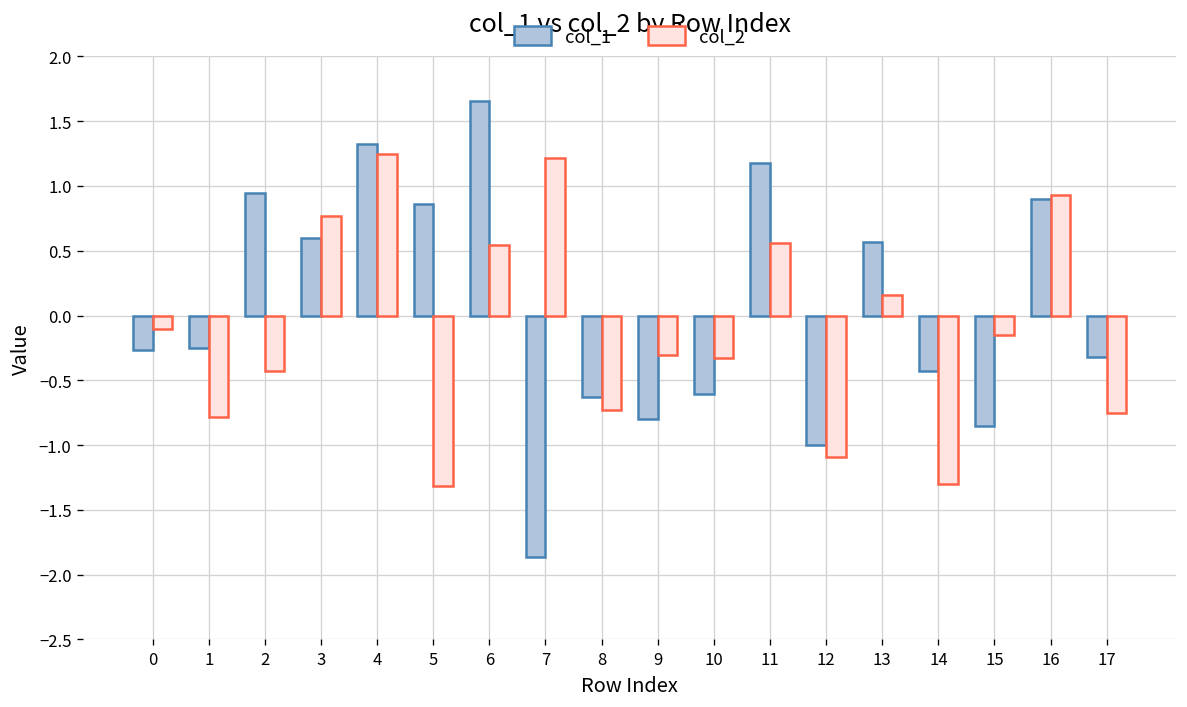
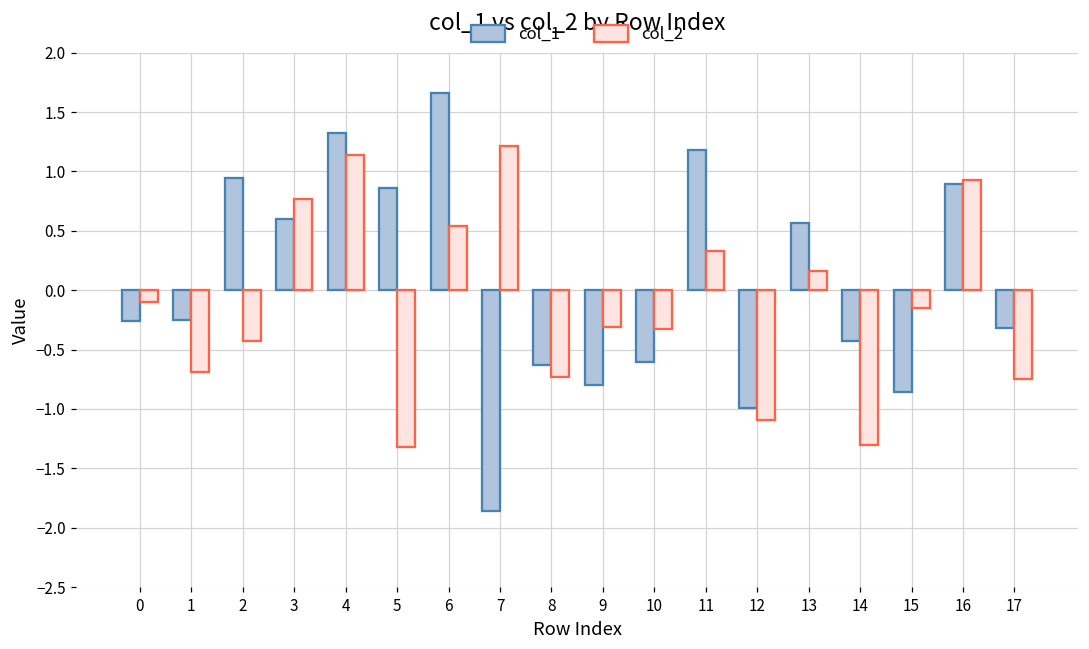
col_2, 1: -0.78 -> -0.69
col_2, 4: 1.24 -> 1.14
col_2, 11: 0.56 -> 0.33
